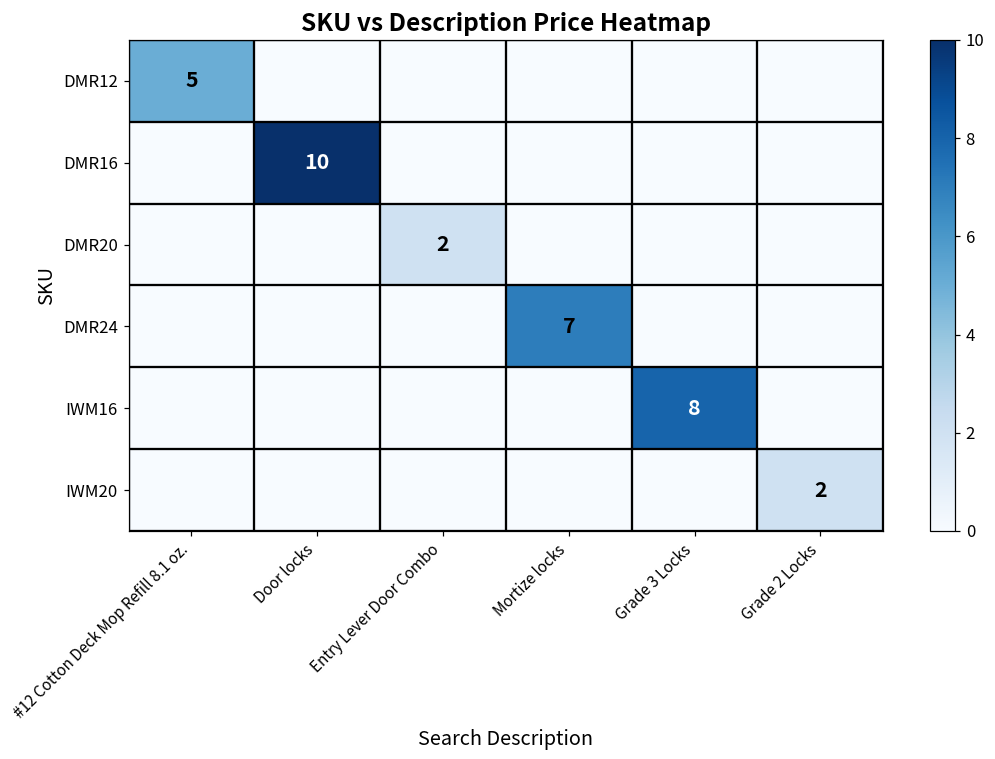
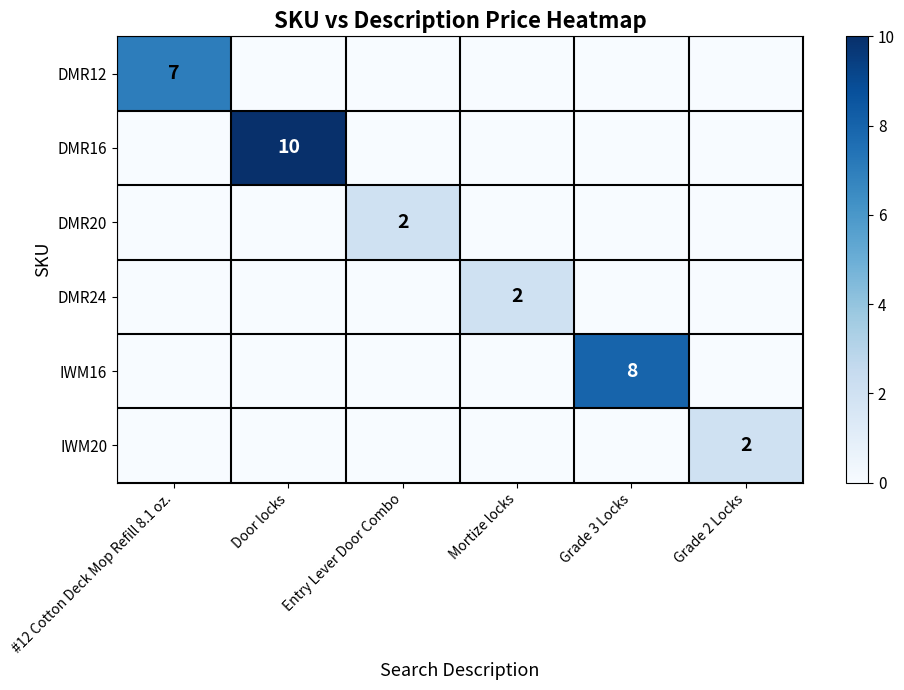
DMR12, #12 Cotton Deck Mop Refill 8.1 oz.: 5 -> 7
DMR24, Mortize locks: 7 -> 2
